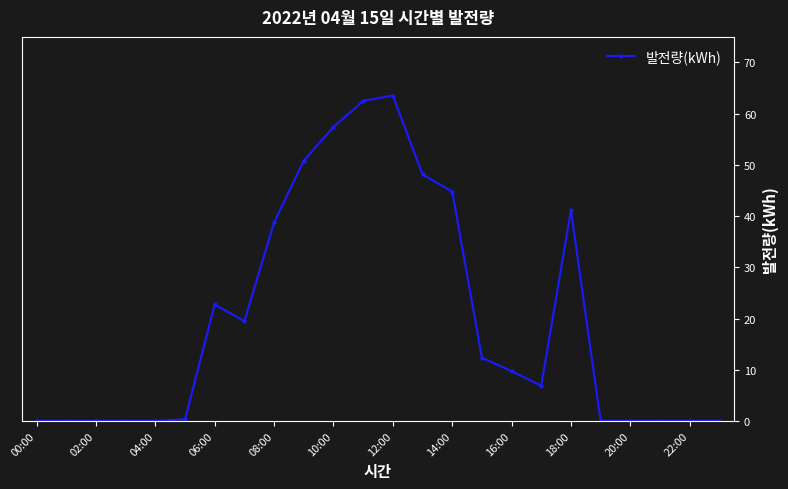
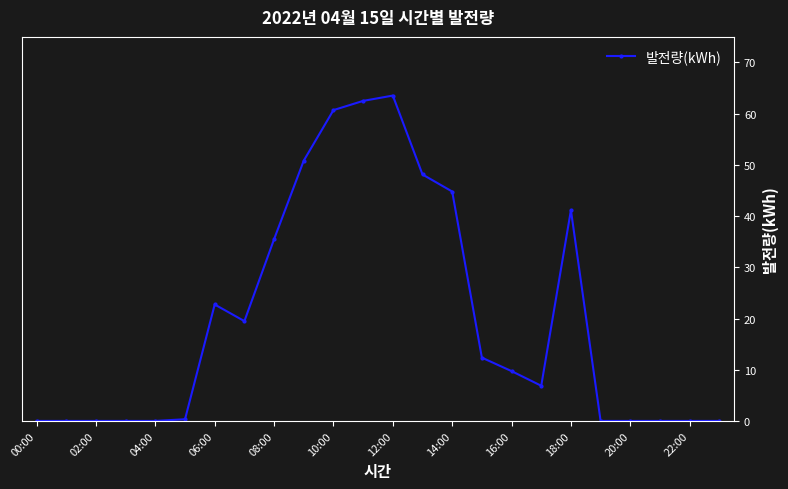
08:00: 39 -> 35
10:00: 57 -> 61
